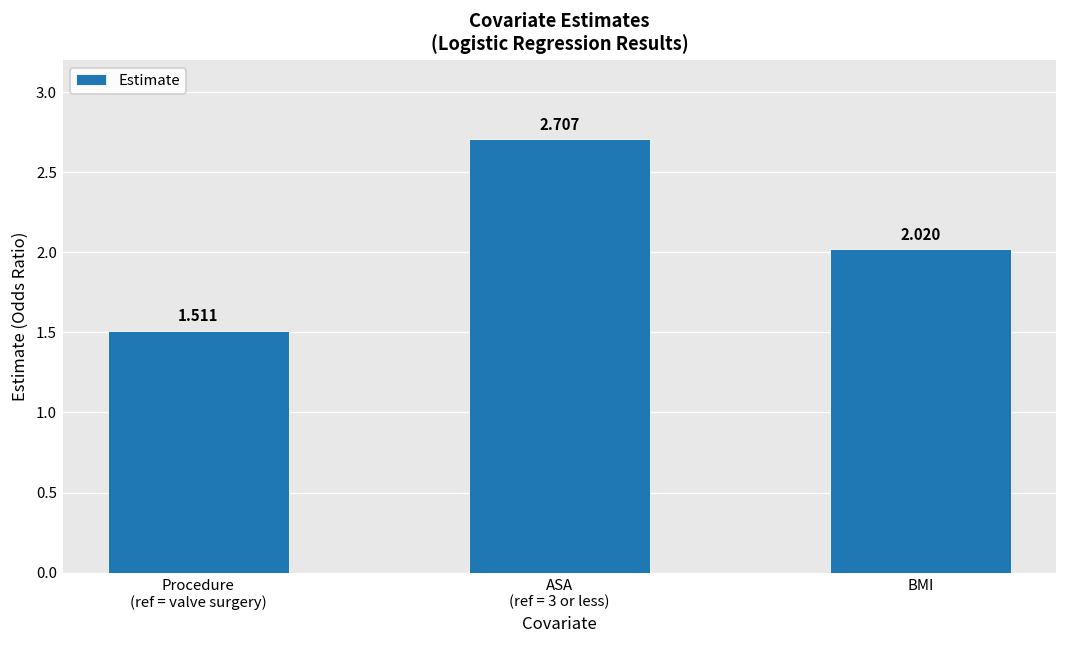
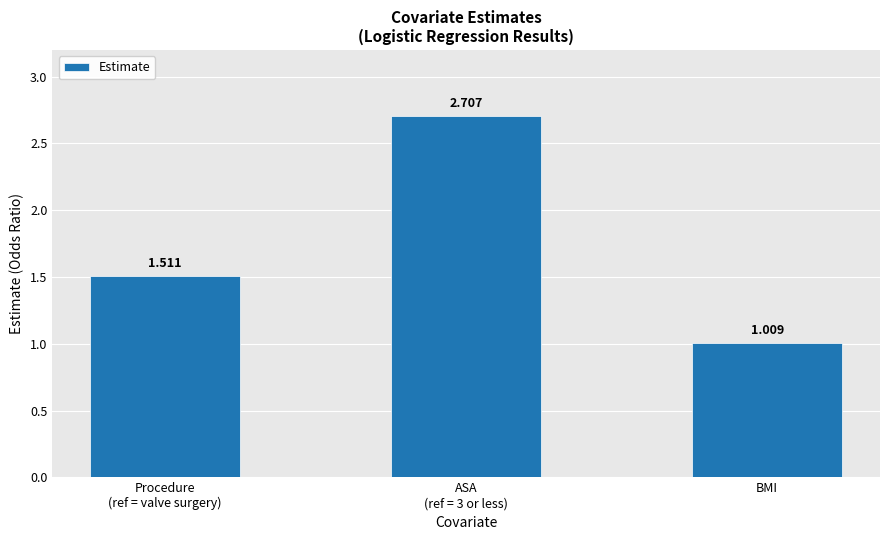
BMI: 2.020 -> 1.009
